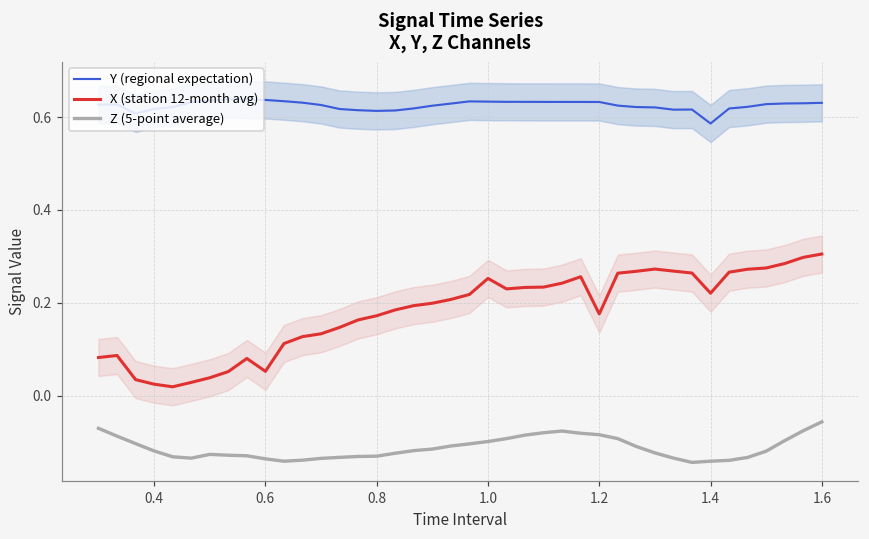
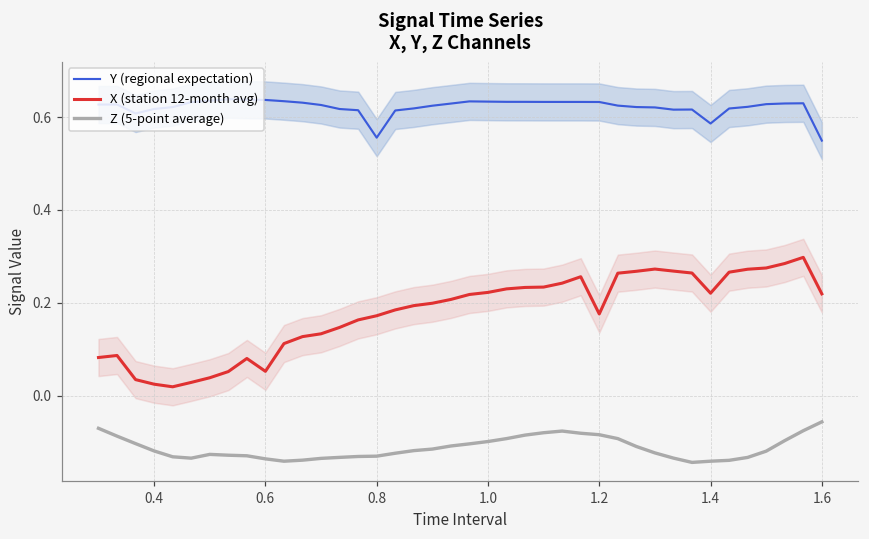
Y (regional expectation), 0.8: 0.61 -> 0.56
X (station 12-month avg), 1.0: 0.25 -> 0.22
Y (regional expectation), 1.6: 0.63 -> 0.55
X (station 12-month avg), 1.6: 0.30 -> 0.22
